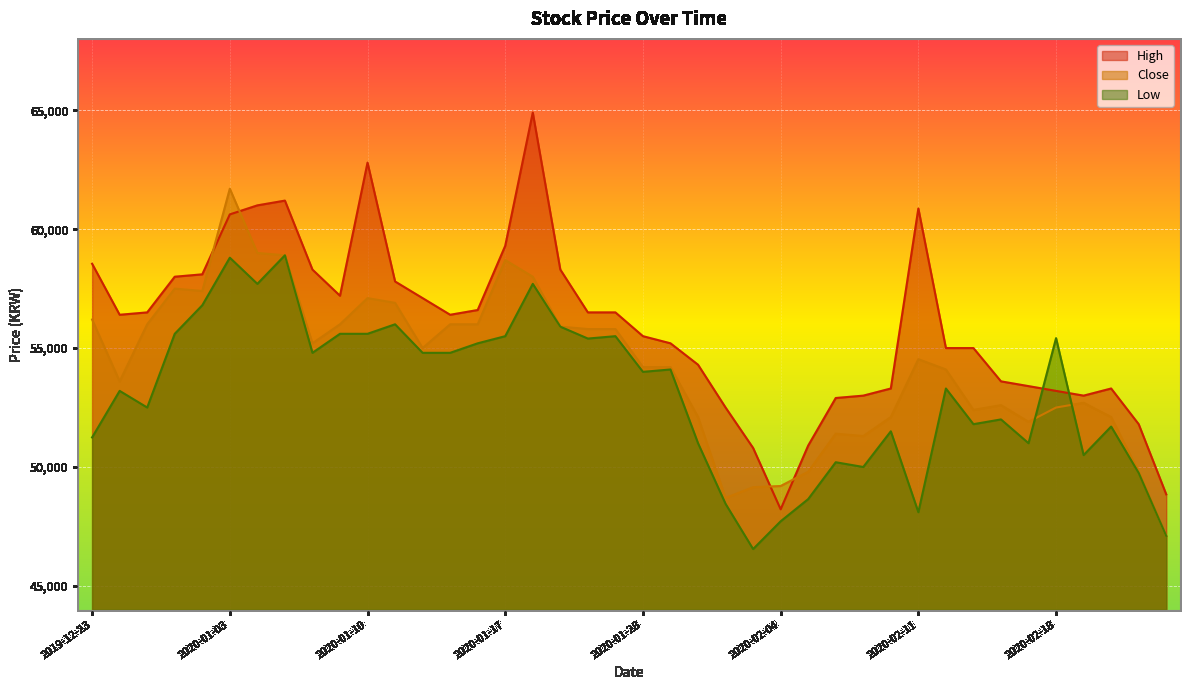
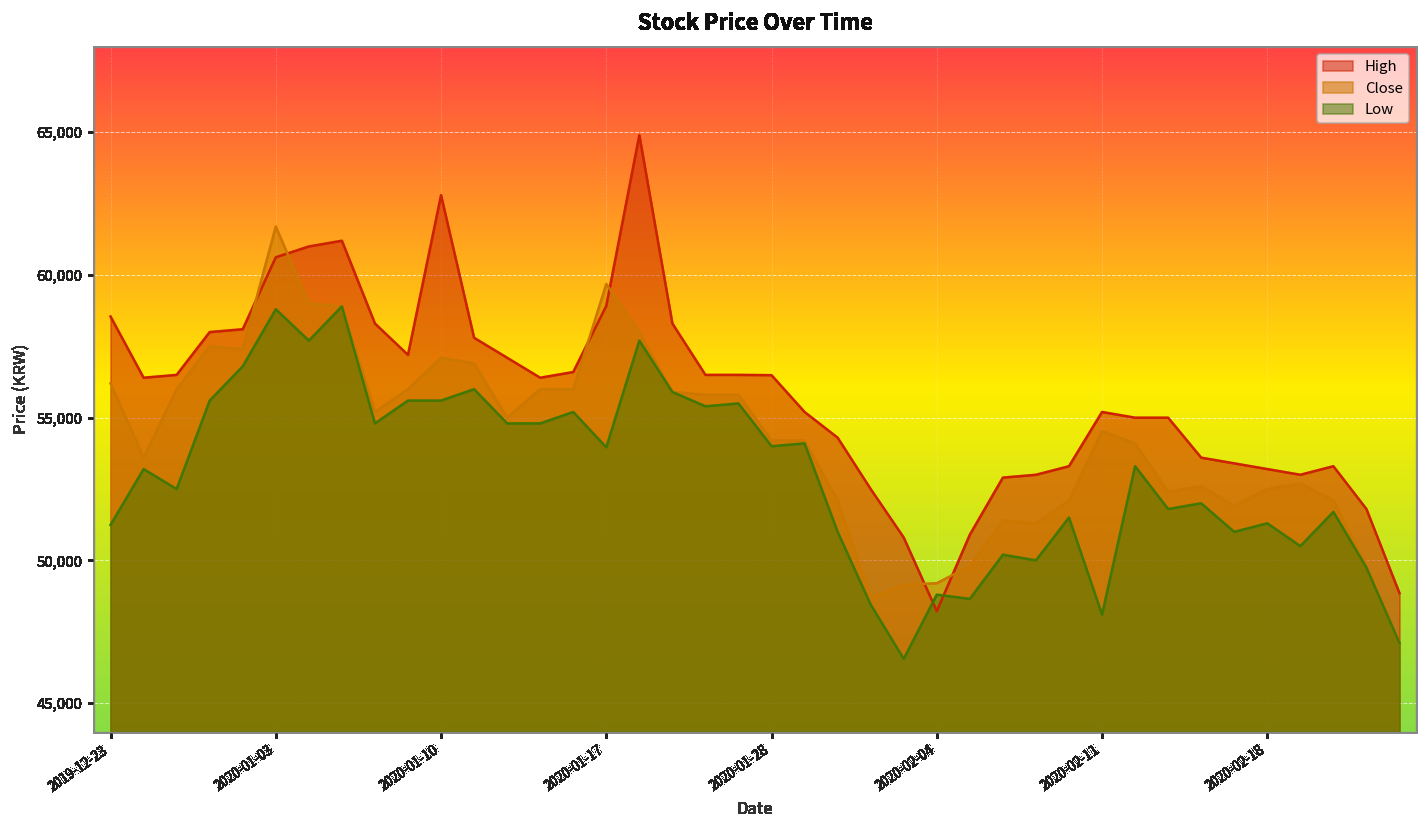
High, 2020-01-17: 59,300 -> 58,900
Close, 2020-01-17: 58,700 -> 59,700
Low, 2020-01-17: 55,500 -> 54,000
High, 2020-01-28: 55,500 -> 56,500
Low, 2020-02-04: 47,700 -> 48,800
High, 2020-02-11: 60,900 -> 55,200
Low, 2020-02-18: 55,400 -> 51,300
